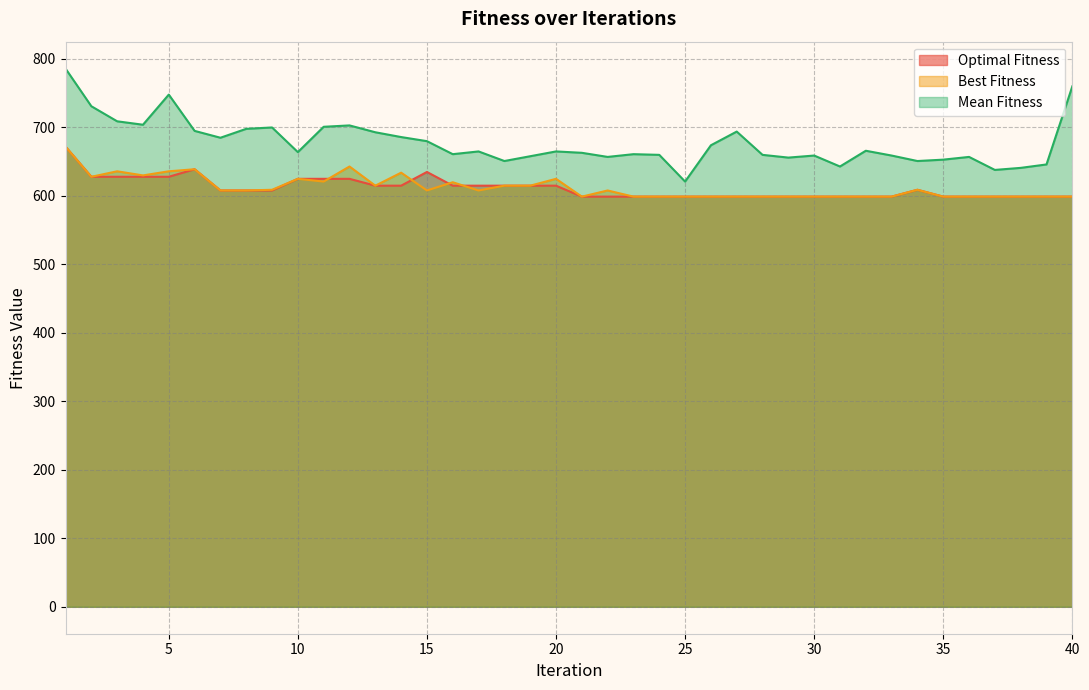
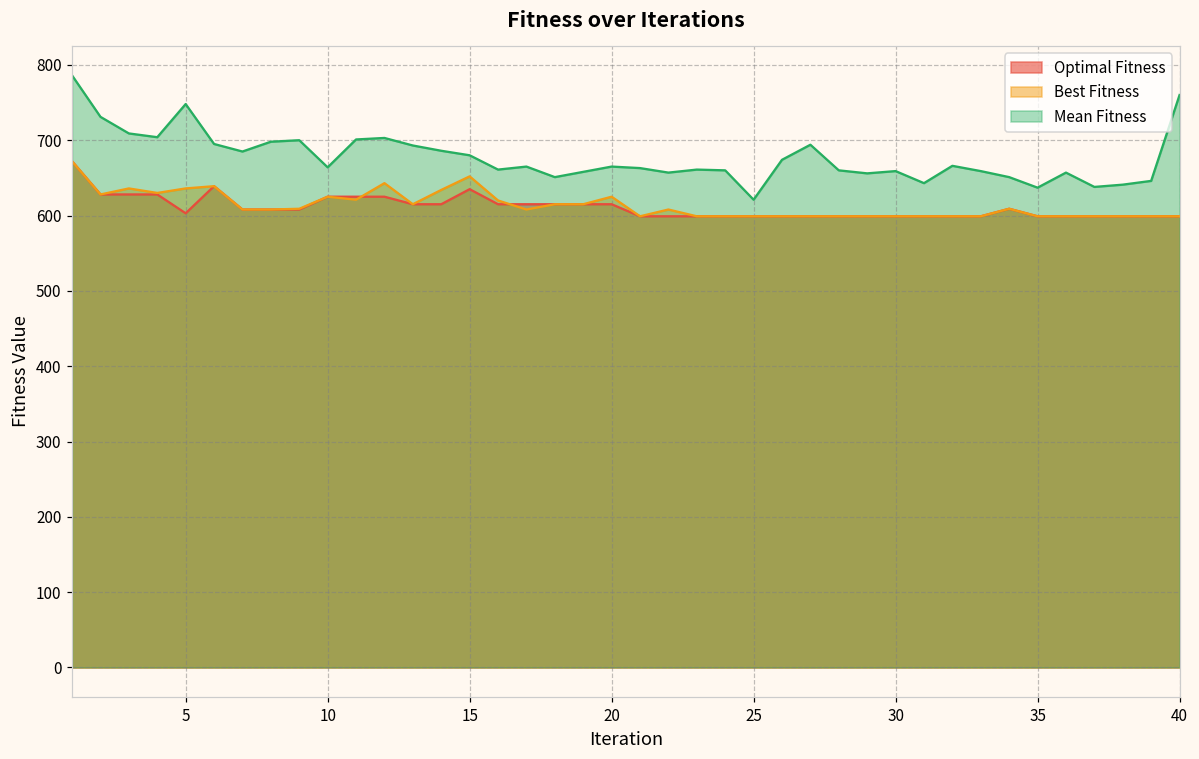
Optimal Fitness, 5: 630 -> 600
Best Fitness, 15: 610 -> 650
Mean Fitness, 35: 650 -> 640
